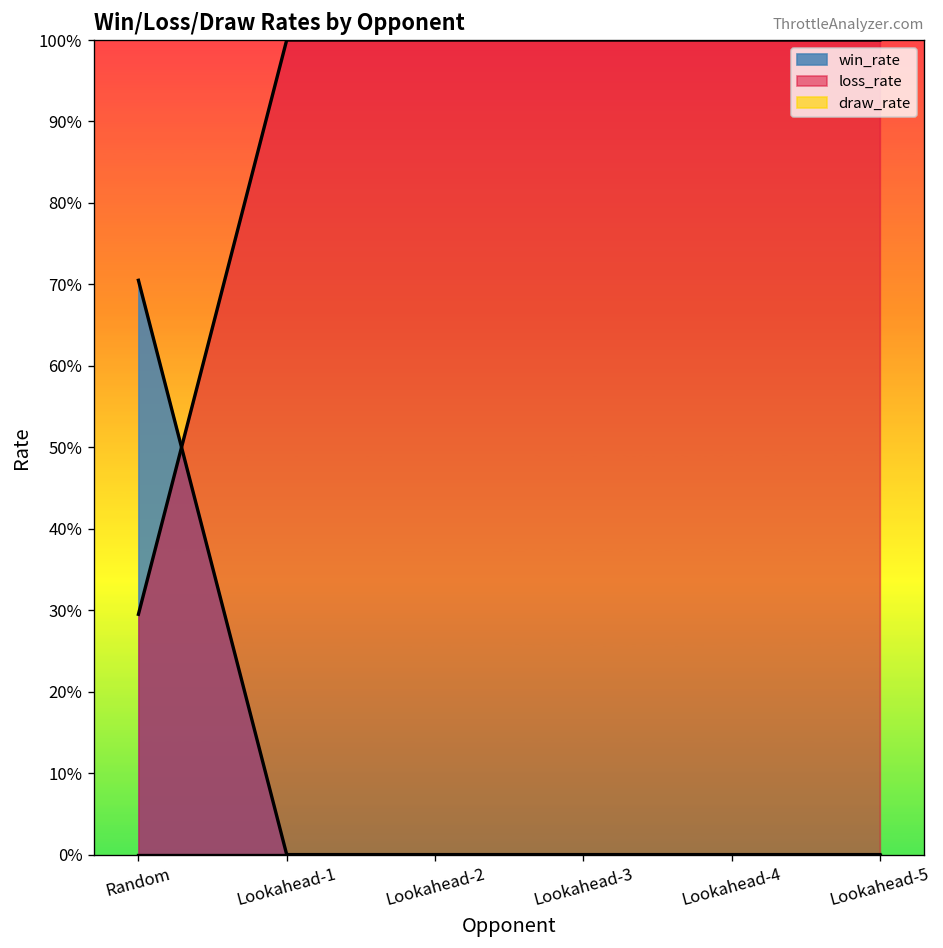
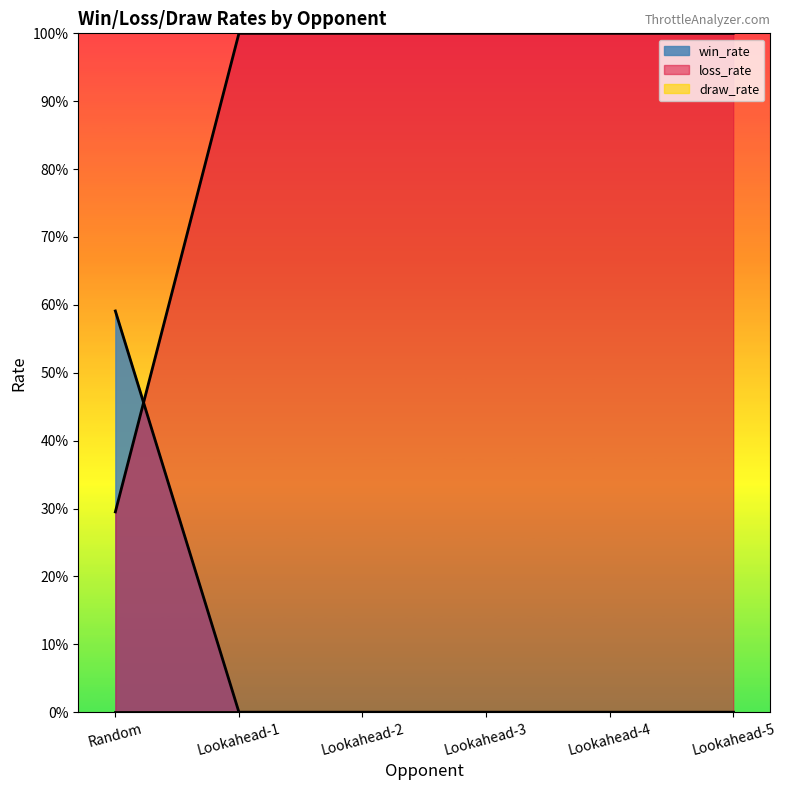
win_rate, Random: 71% -> 59%
